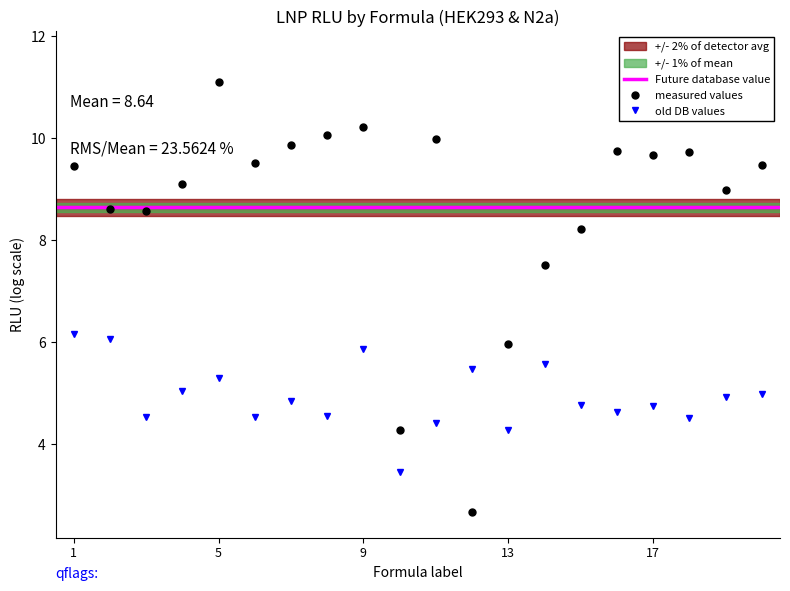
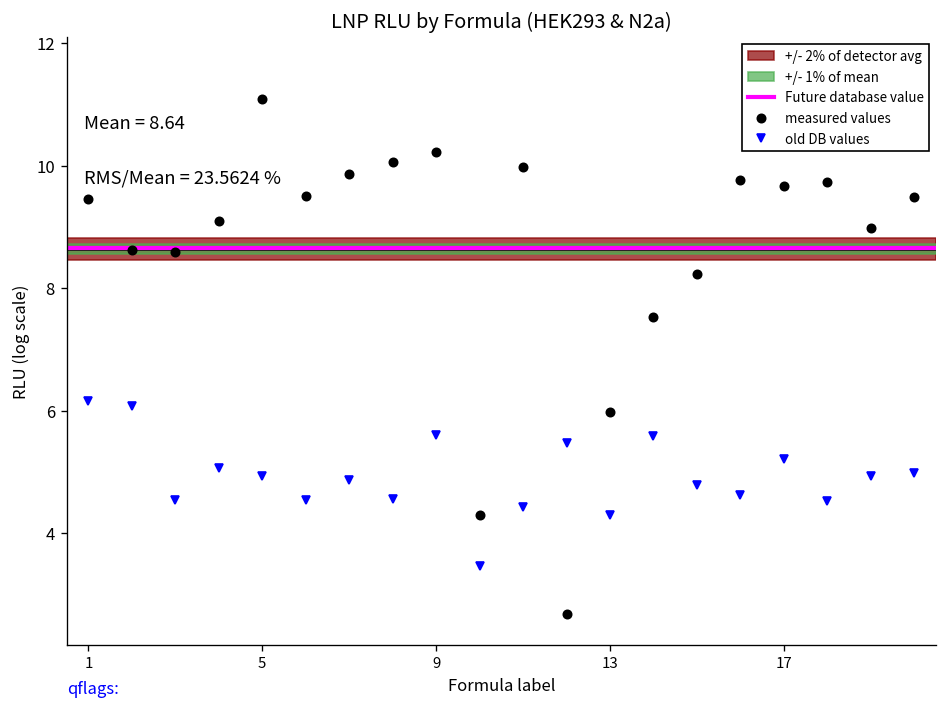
old DB values, 5: 5.3 -> 4.9
old DB values, 9: 5.9 -> 5.6
old DB values, 17: 4.8 -> 5.2
